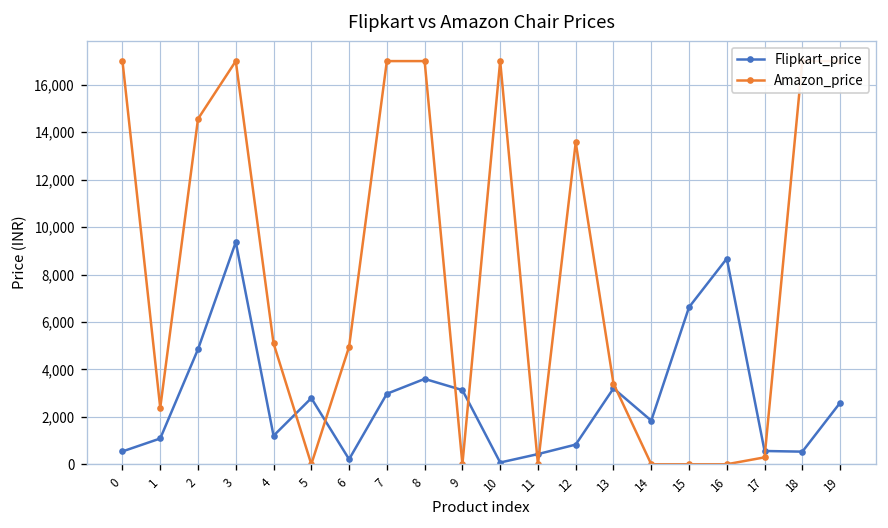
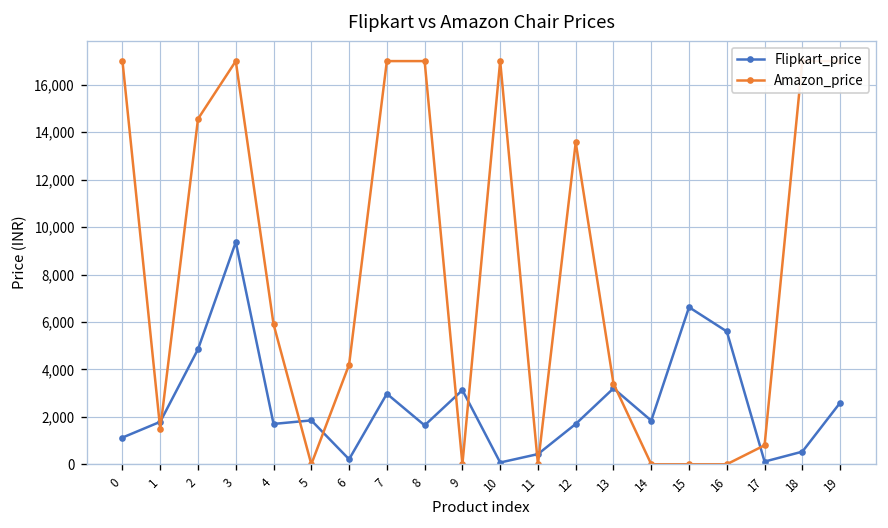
Flipkart_price, 0: 500 -> 1,100
Flipkart_price, 1: 1,100 -> 1,800
Amazon_price, 1: 2,400 -> 1,500
Flipkart_price, 4: 1,200 -> 1,700
Amazon_price, 4: 5,100 -> 5,900
Flipkart_price, 5: 2,800 -> 1,900
Amazon_price, 6: 5,000 -> 4,200
Flipkart_price, 8: 3,600 -> 1,600
Flipkart_price, 12: 800 -> 1,700
Flipkart_price, 16: 8,700 -> 5,600
Flipkart_price, 17: 600 -> 100
Amazon_price, 17: 300 -> 800
